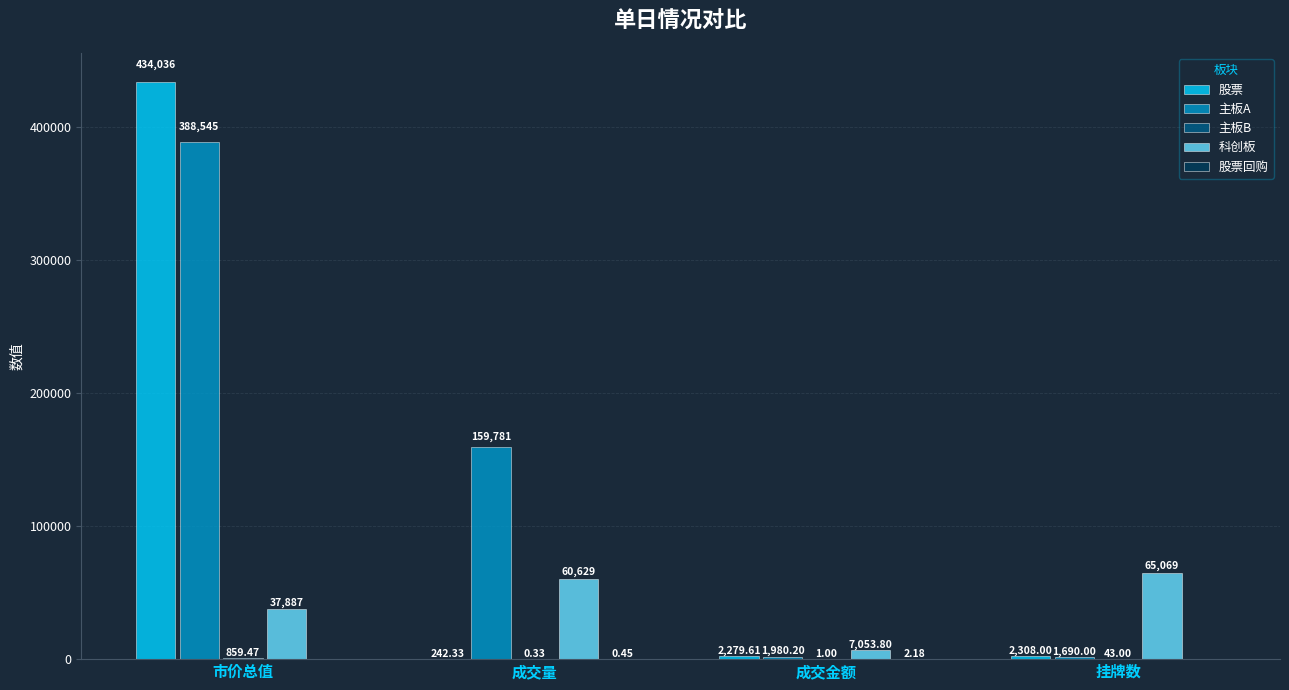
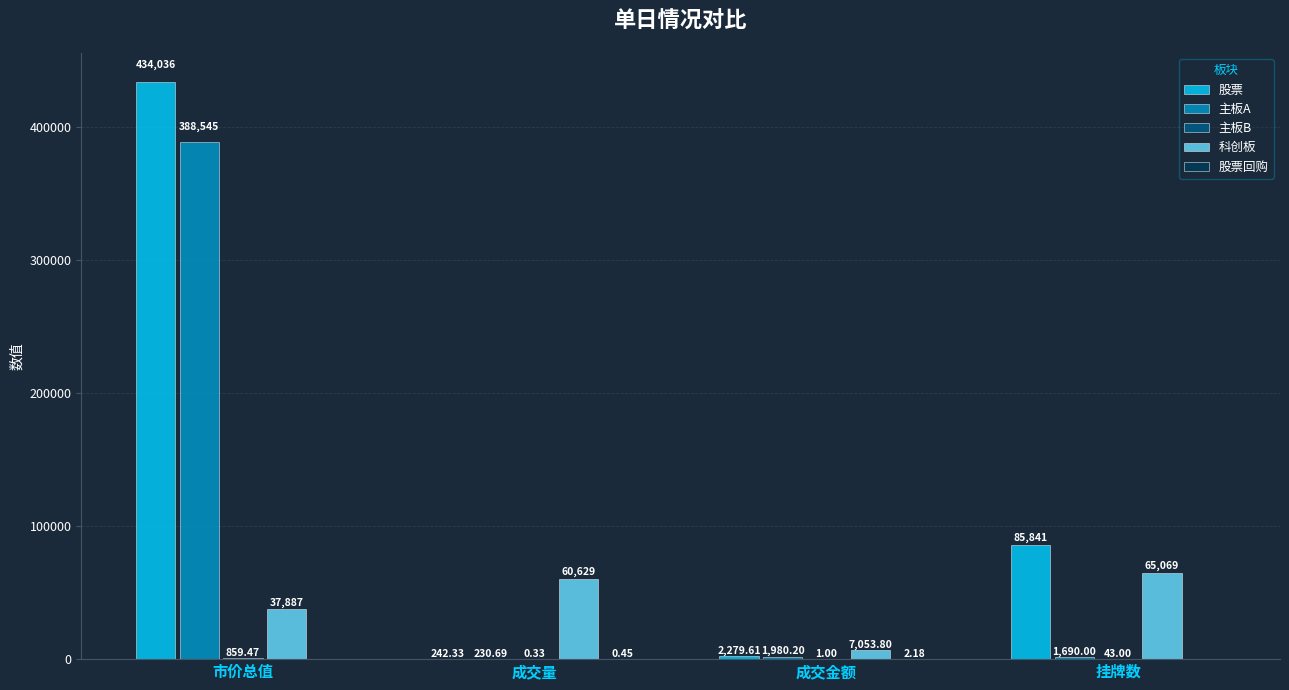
主板A, 成交量: 159,781 -> 230.69
股票, 挂牌数: 2,308.00 -> 85,841
